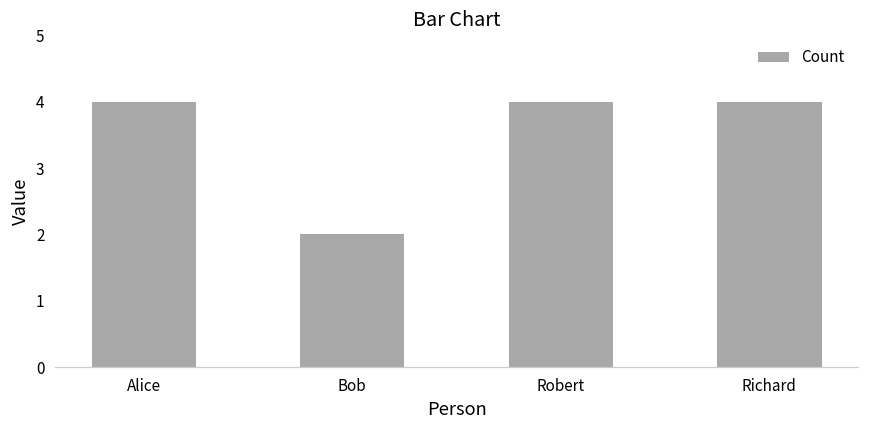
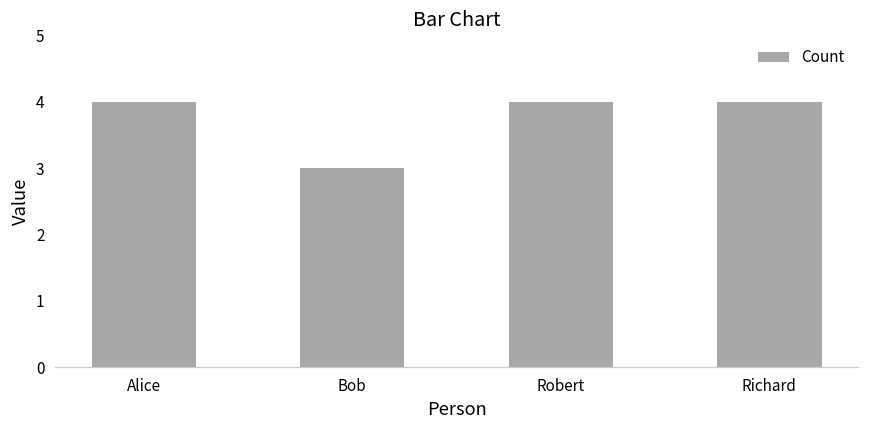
Bob: 2 -> 3
